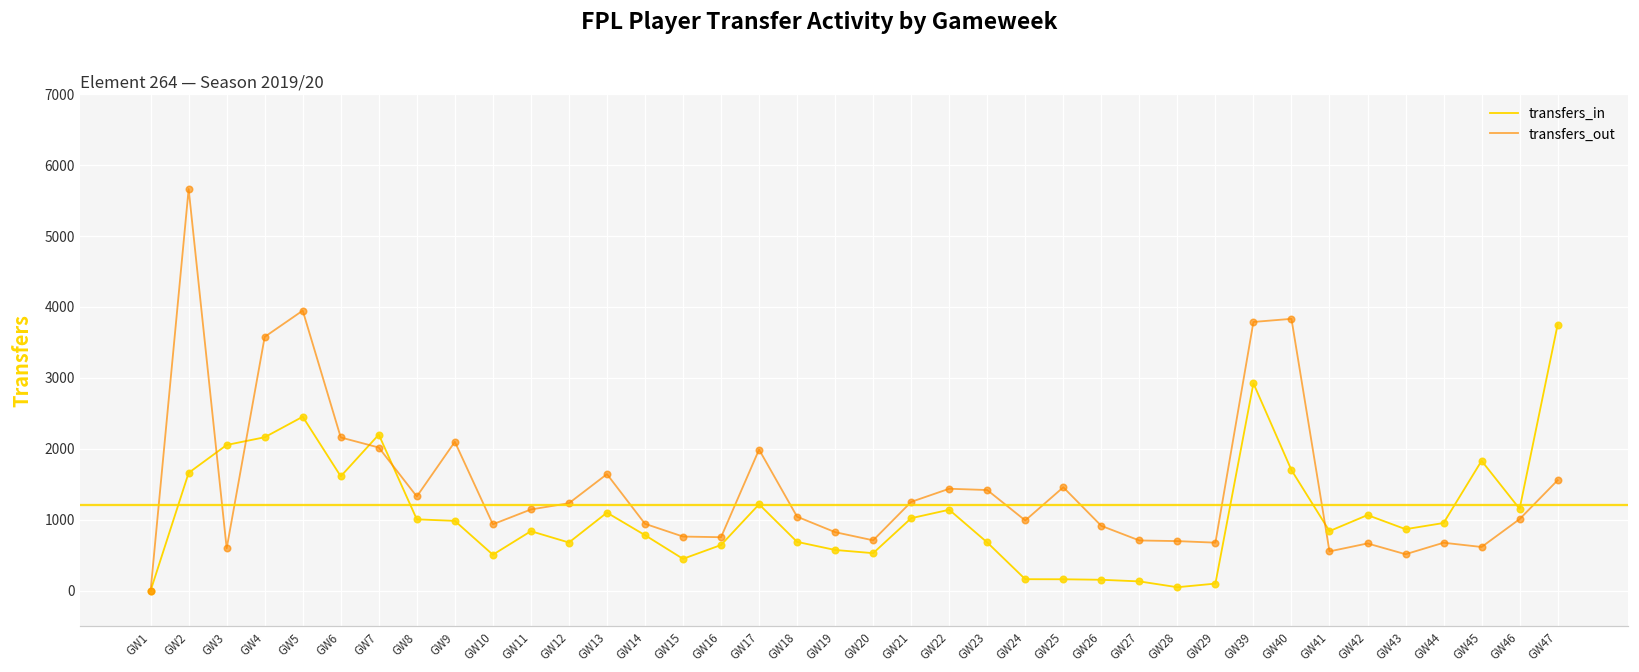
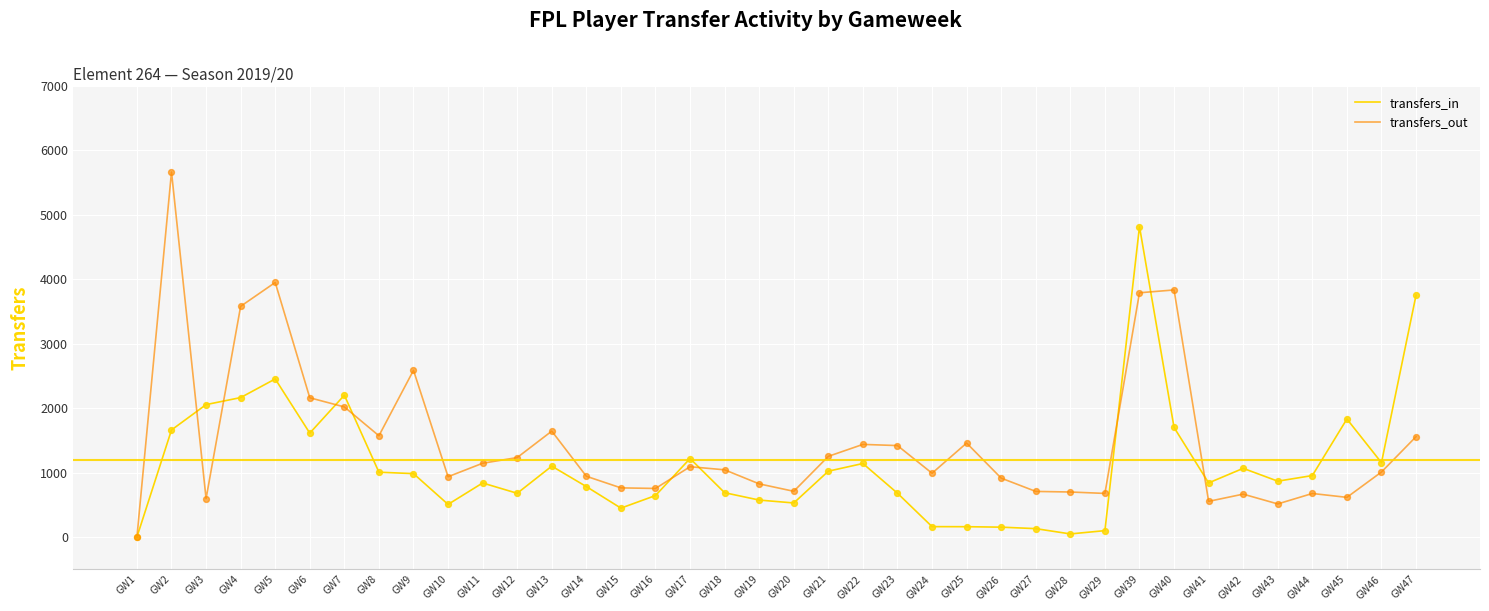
transfers_out, GW8: 1300 -> 1600
transfers_out, GW9: 2100 -> 2600
transfers_out, GW17: 2000 -> 1100
transfers_in, GW39: 2900 -> 4800
